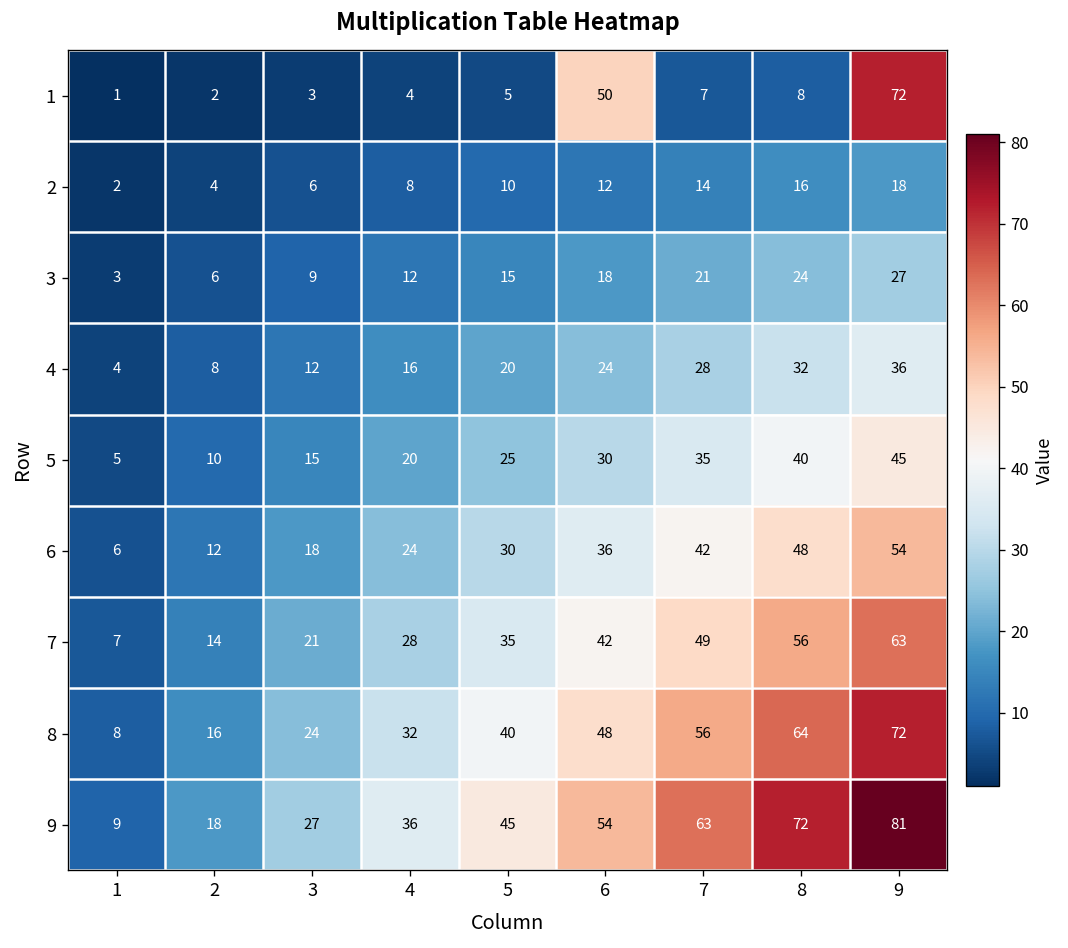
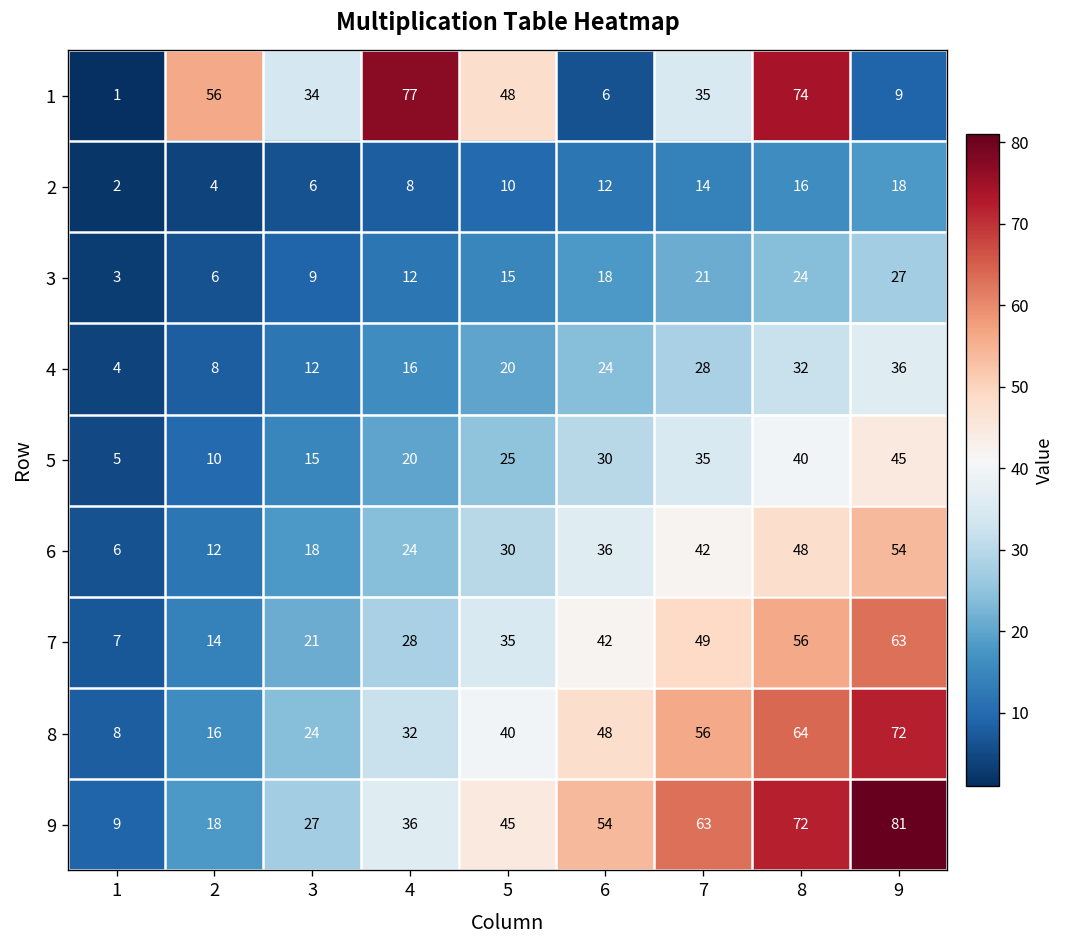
1, 2: 2 -> 56
1, 3: 3 -> 34
1, 4: 4 -> 77
1, 5: 5 -> 48
1, 6: 50 -> 6
1, 7: 7 -> 35
1, 8: 8 -> 74
1, 9: 72 -> 9
